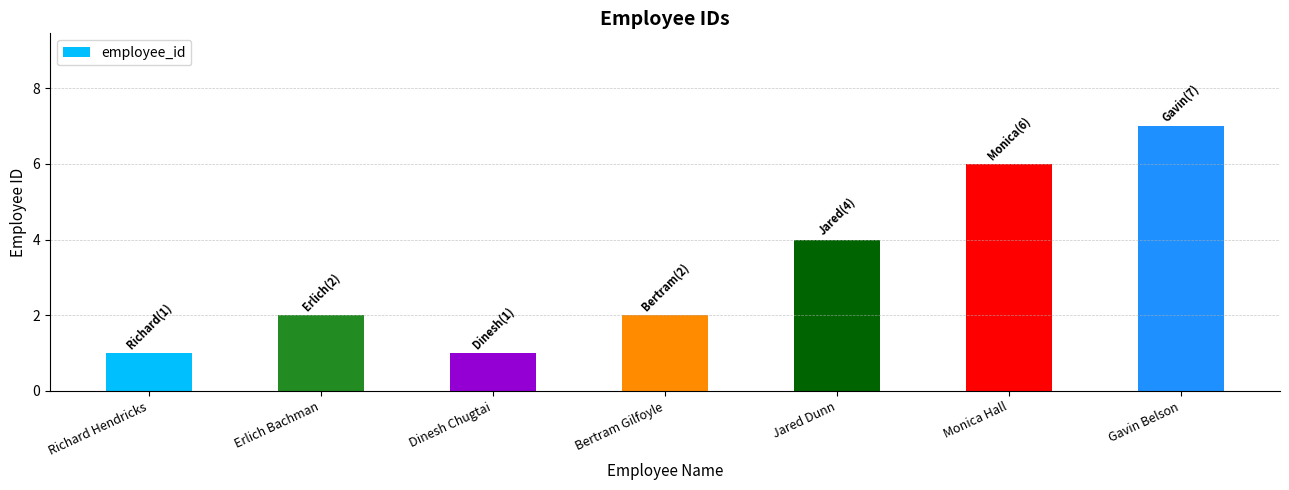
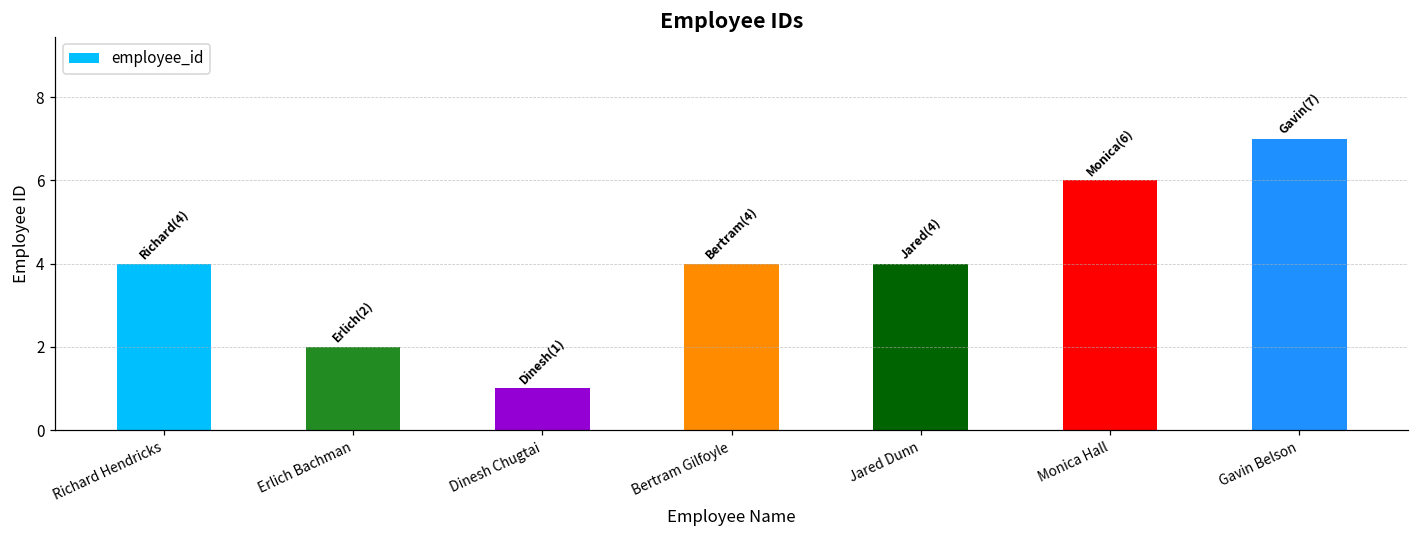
Richard Hendricks: (1) -> (4)
Bertram Gilfoyle: (2) -> (4)
